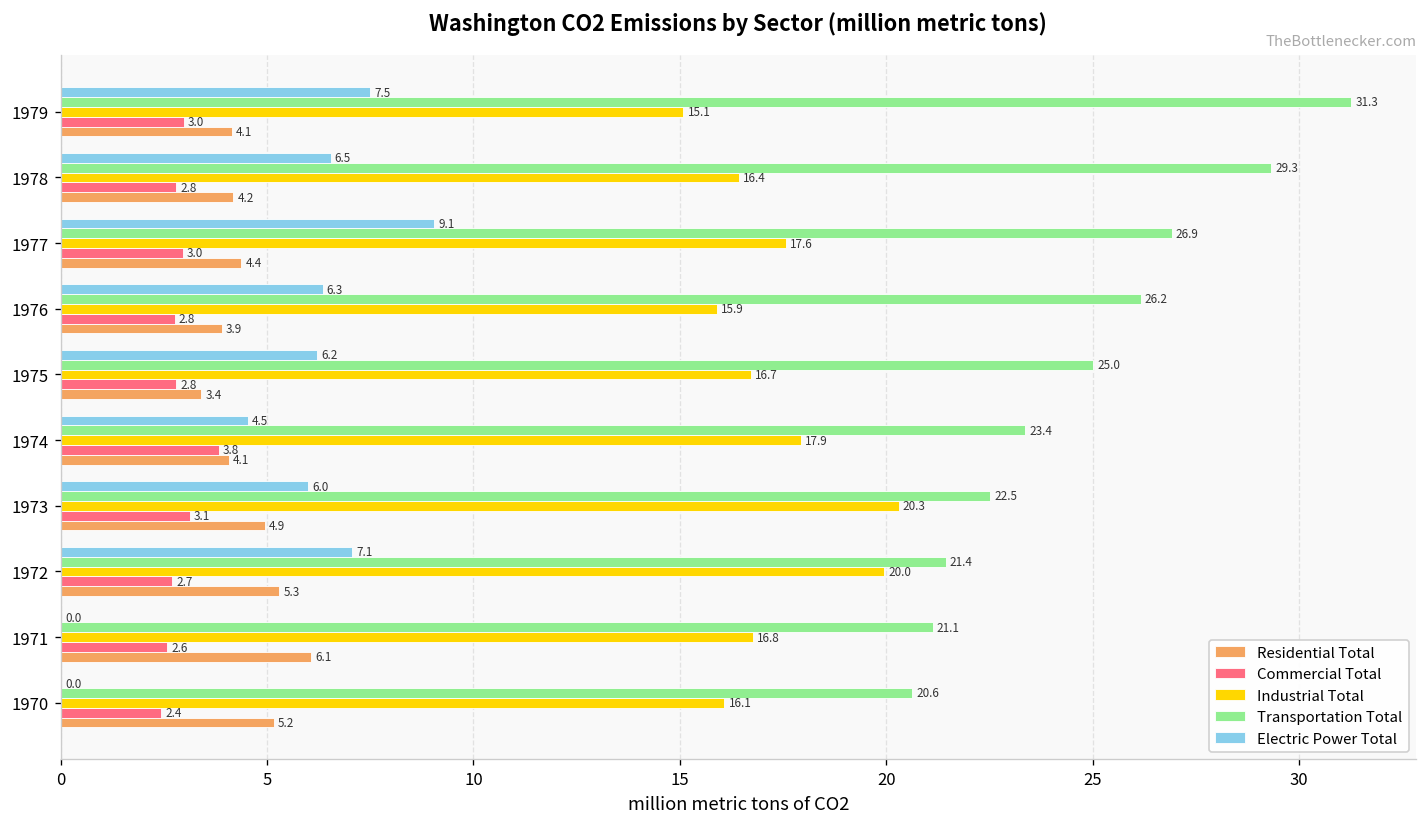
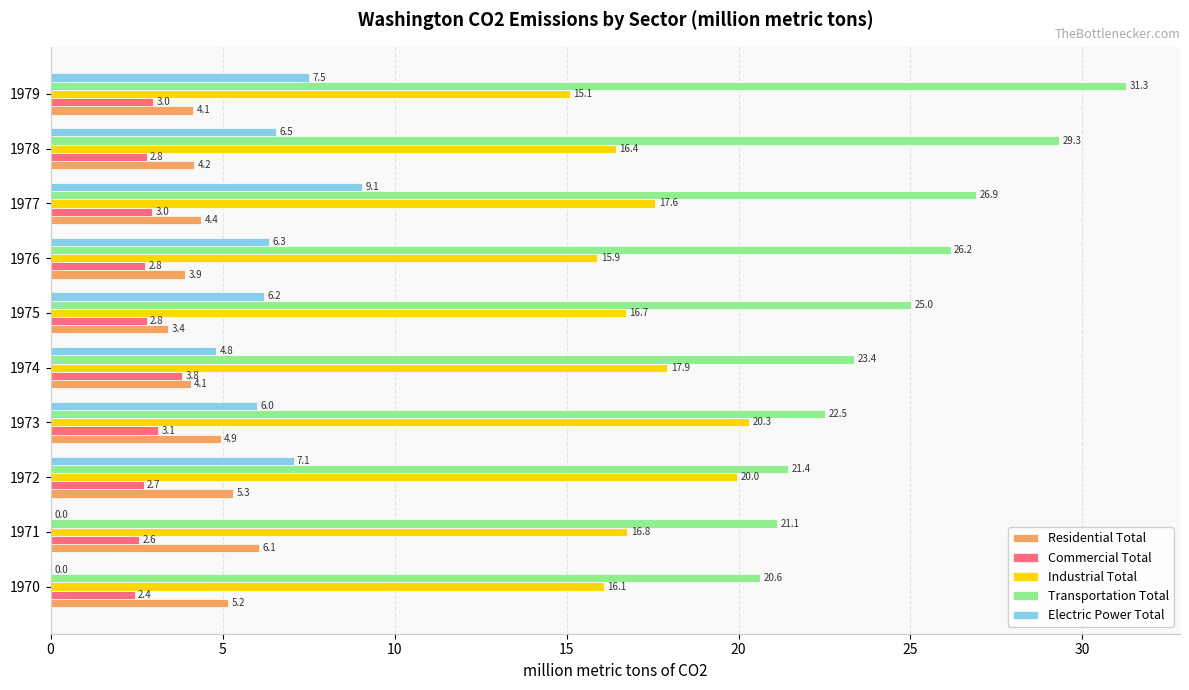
Electric Power Total, 1974: 4.5 -> 4.8
